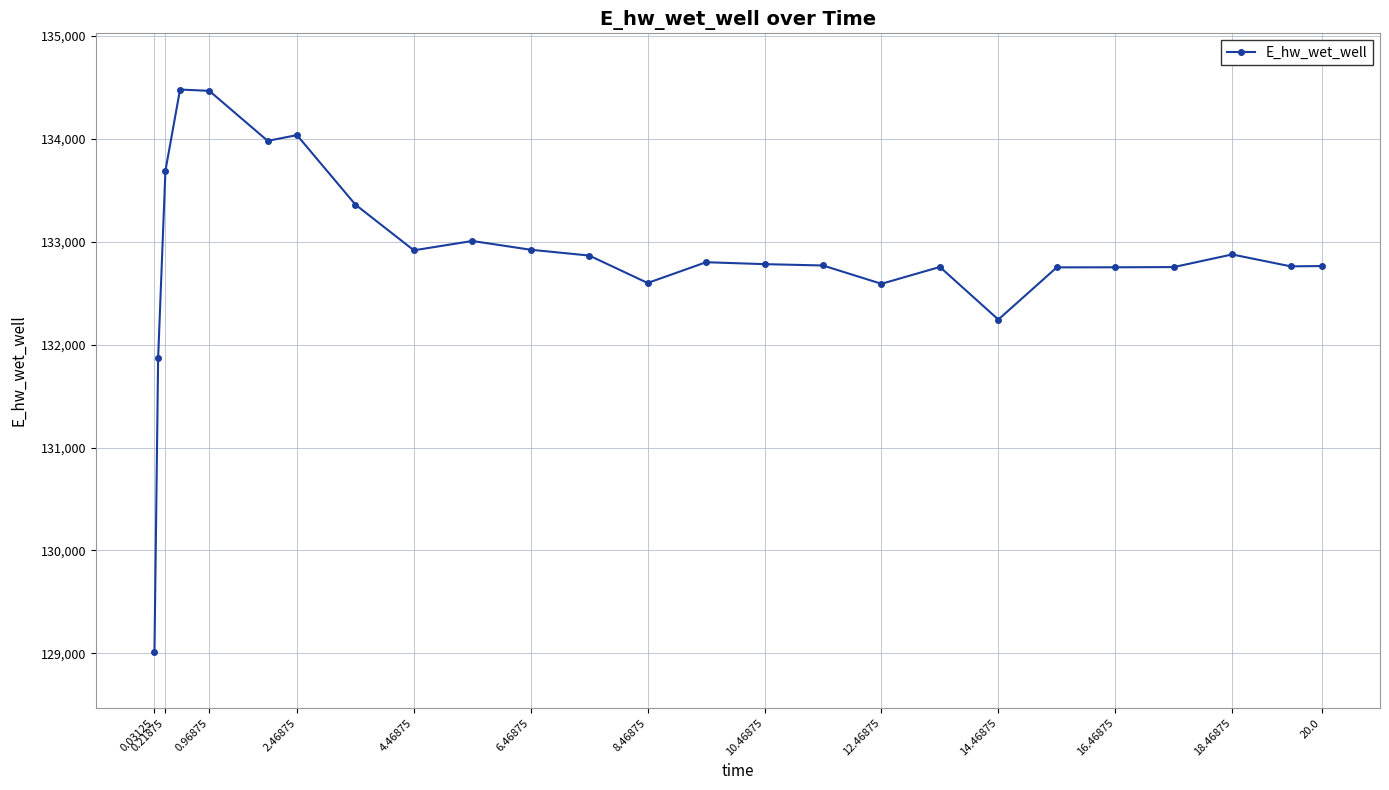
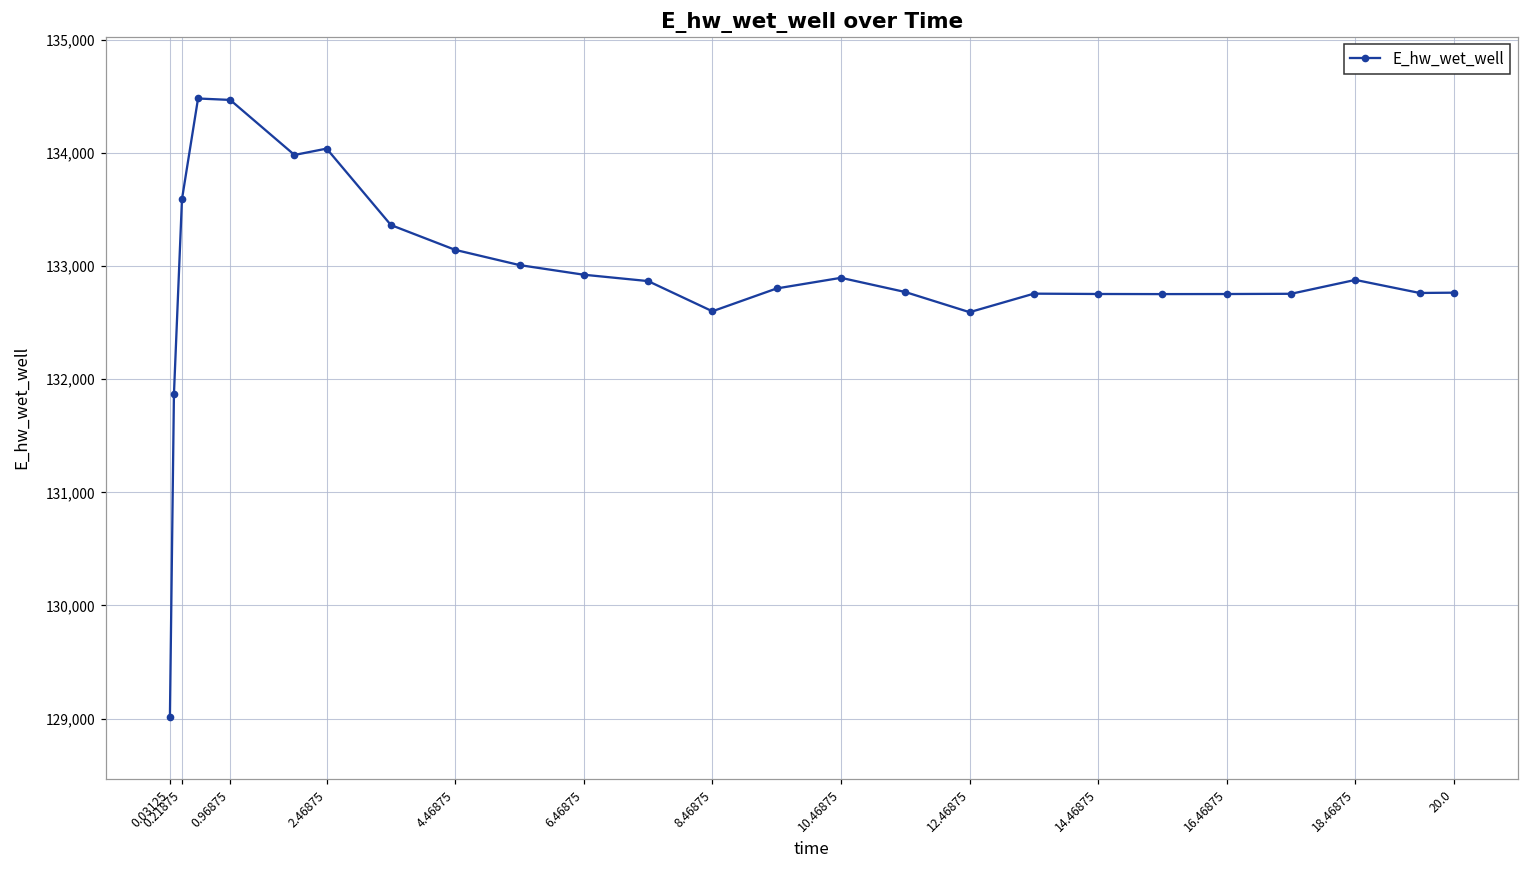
0.21875: 133,690 -> 133,590
4.46875: 132,920 -> 133,140
10.46875: 132,780 -> 132,900
14.46875: 132,240 -> 132,750
